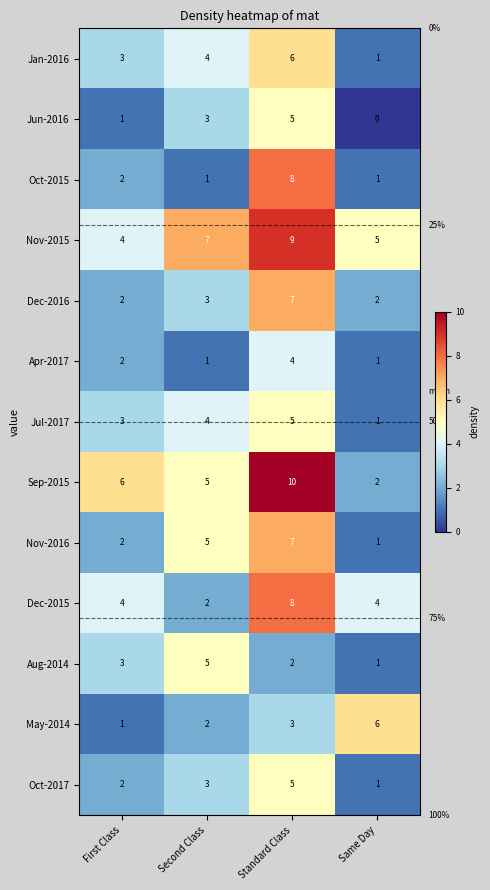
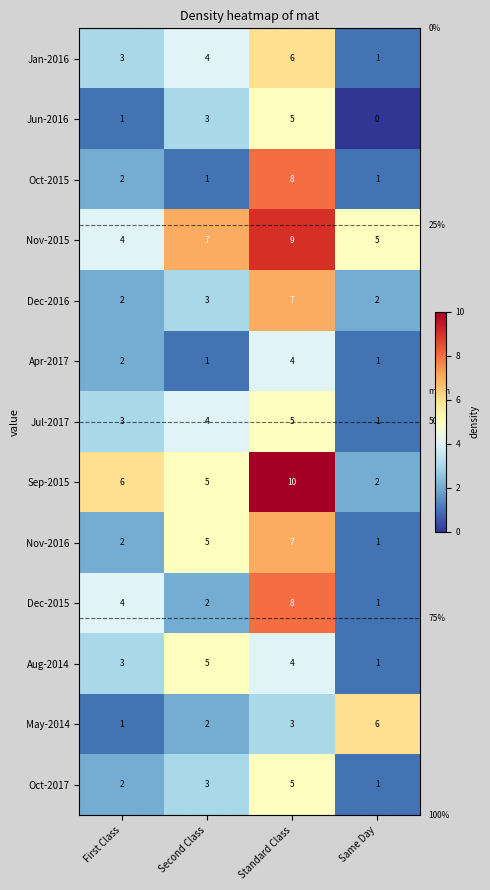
Dec-2015, Same Day: 4 -> 1
Aug-2014, Standard Class: 2 -> 4
